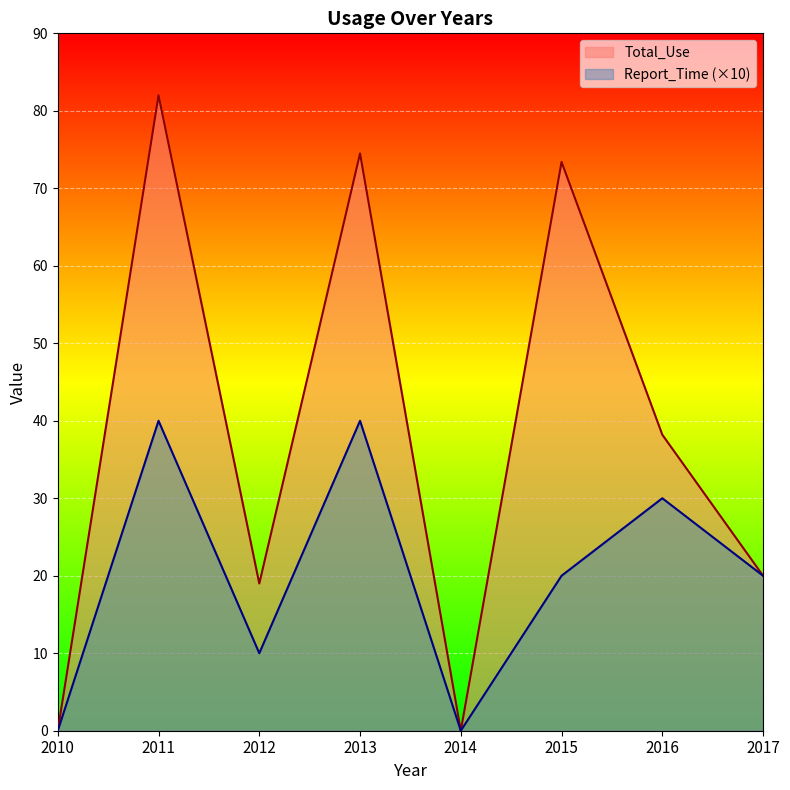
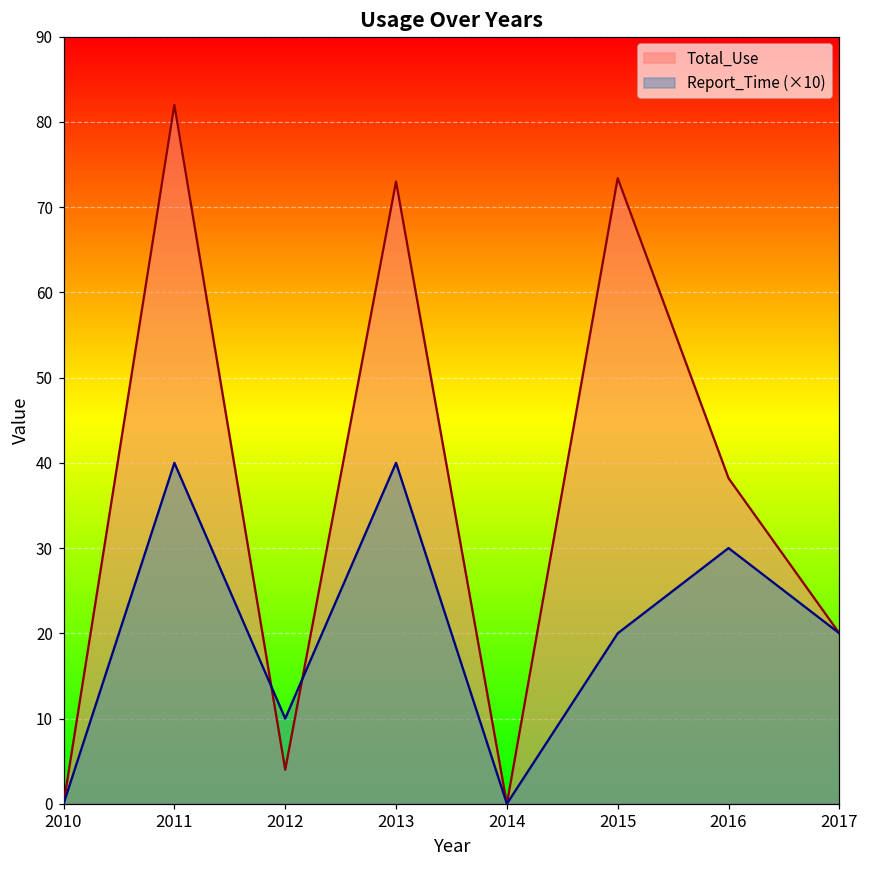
Total_Use, 2012: 19 -> 4
Total_Use, 2013: 75 -> 73
